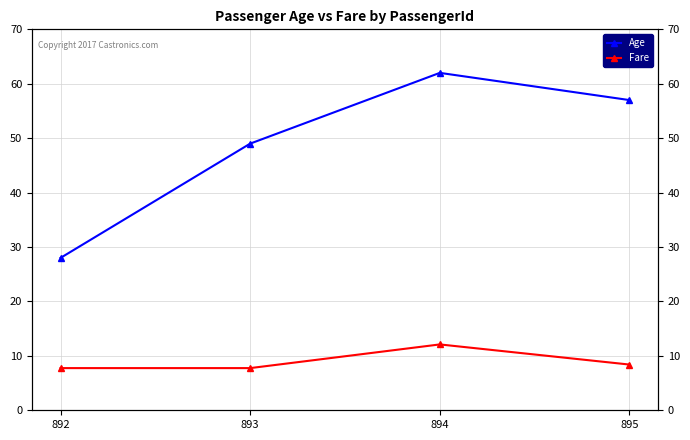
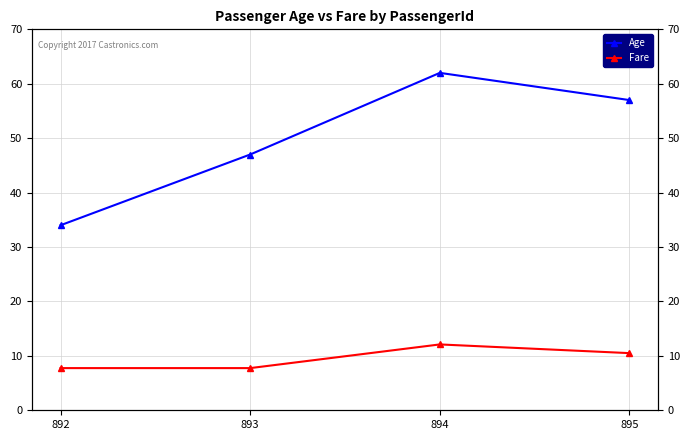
Age, 892: 28 -> 34
Age, 893: 49 -> 47
Fare, 895: 8 -> 11
